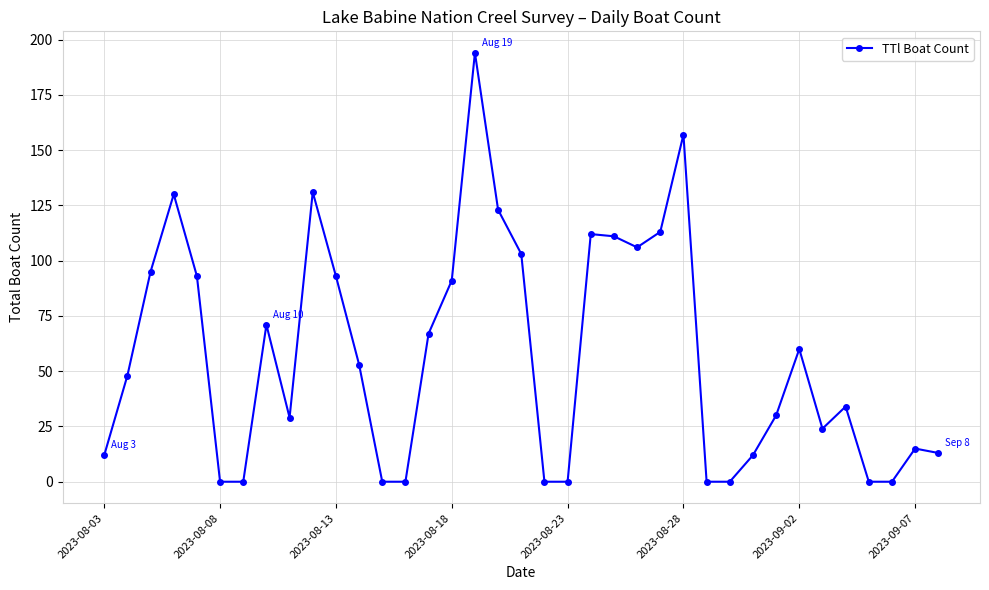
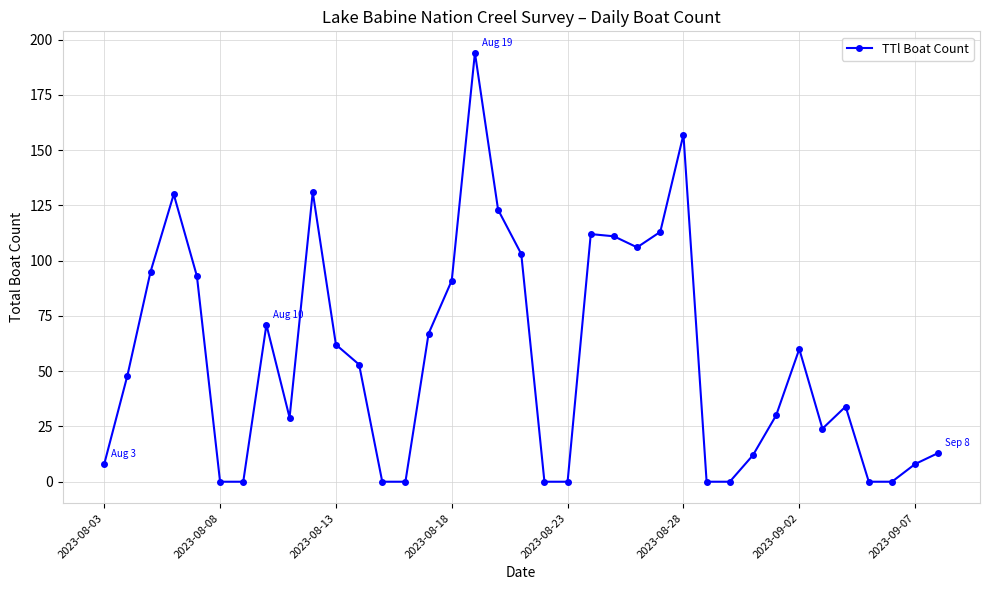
2023-08-03: 12 -> 8
2023-08-13: 93 -> 62
2023-09-07: 15 -> 8
